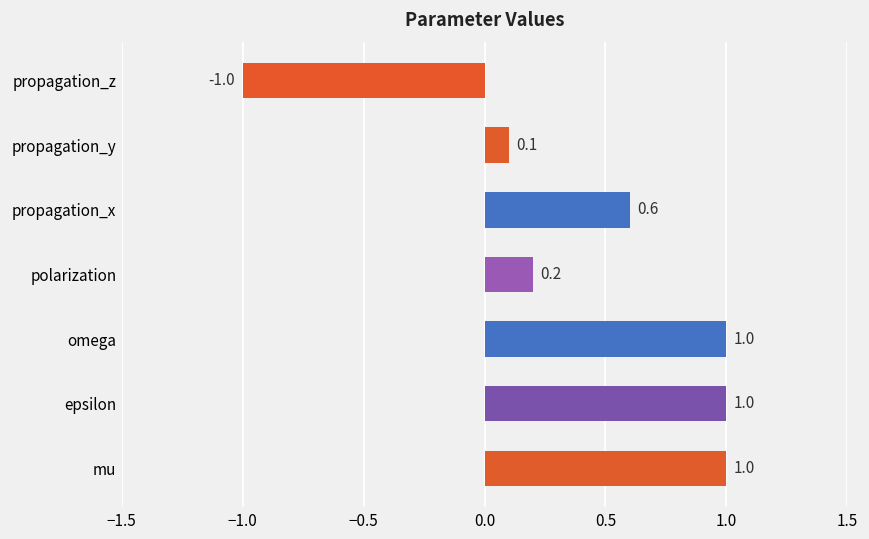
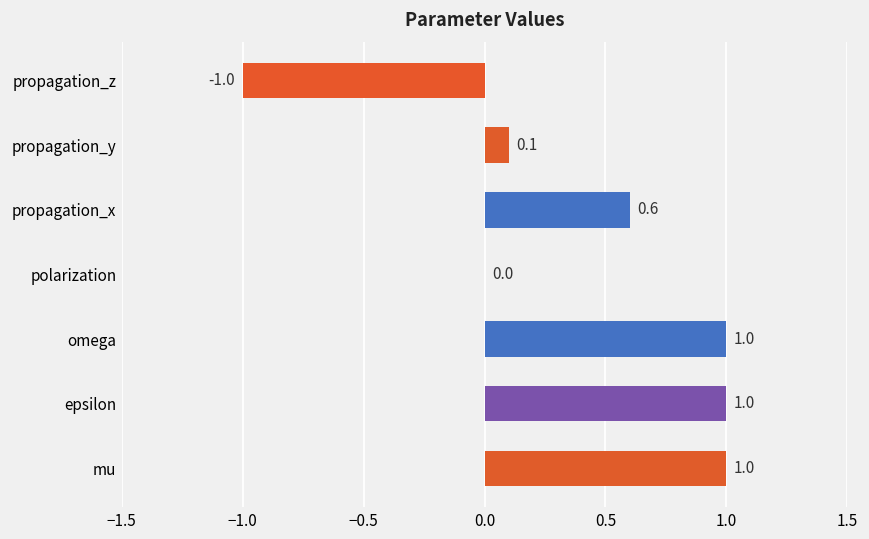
polarization: 0.2 -> 0.0
